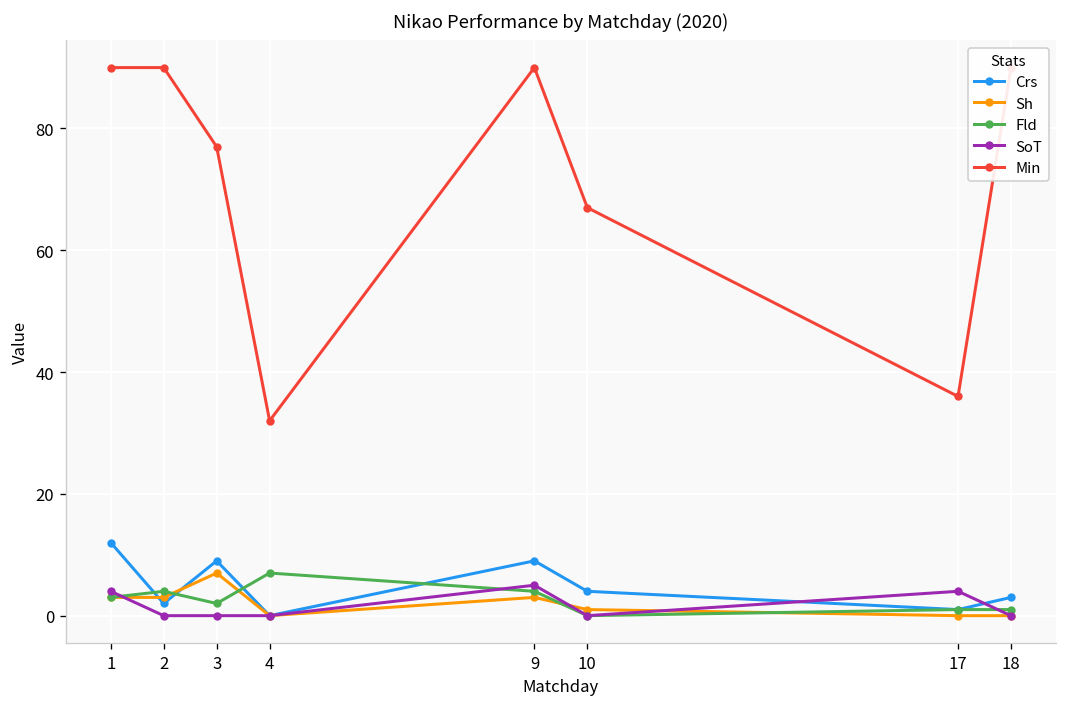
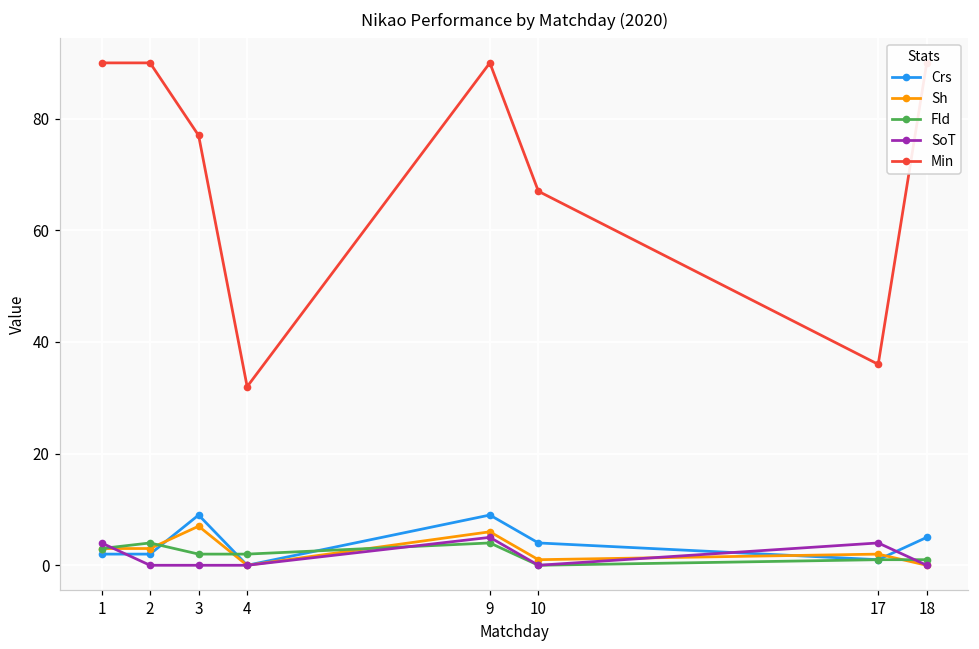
Crs, 1: 12 -> 2
Fld, 4: 7 -> 2
Sh, 9: 3 -> 6
Sh, 17: 0 -> 2
Crs, 18: 3 -> 5
